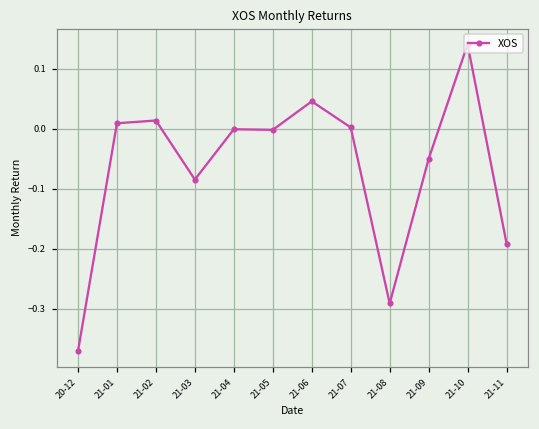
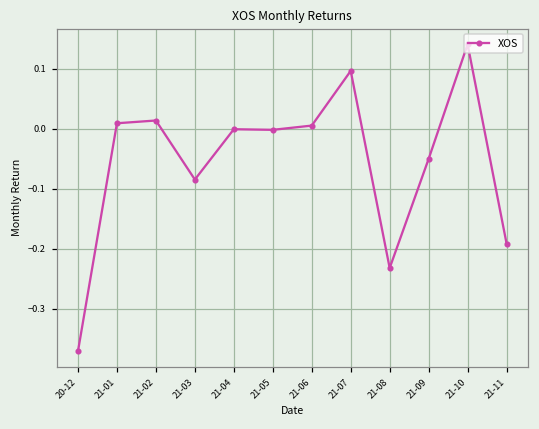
21-06: 0.05 -> 0.01
21-07: 0.00 -> 0.10
21-08: -0.29 -> -0.23
